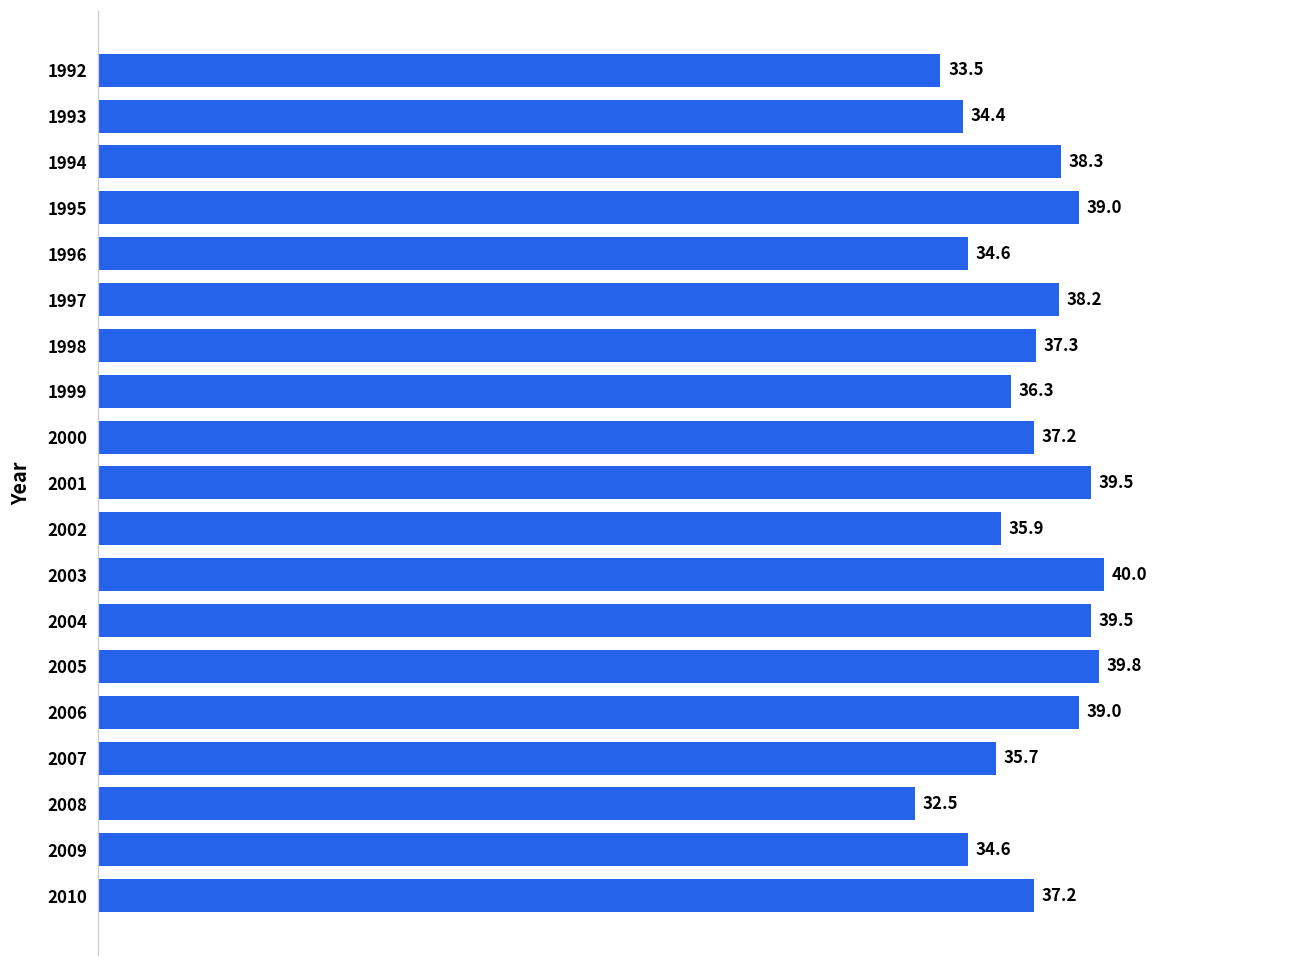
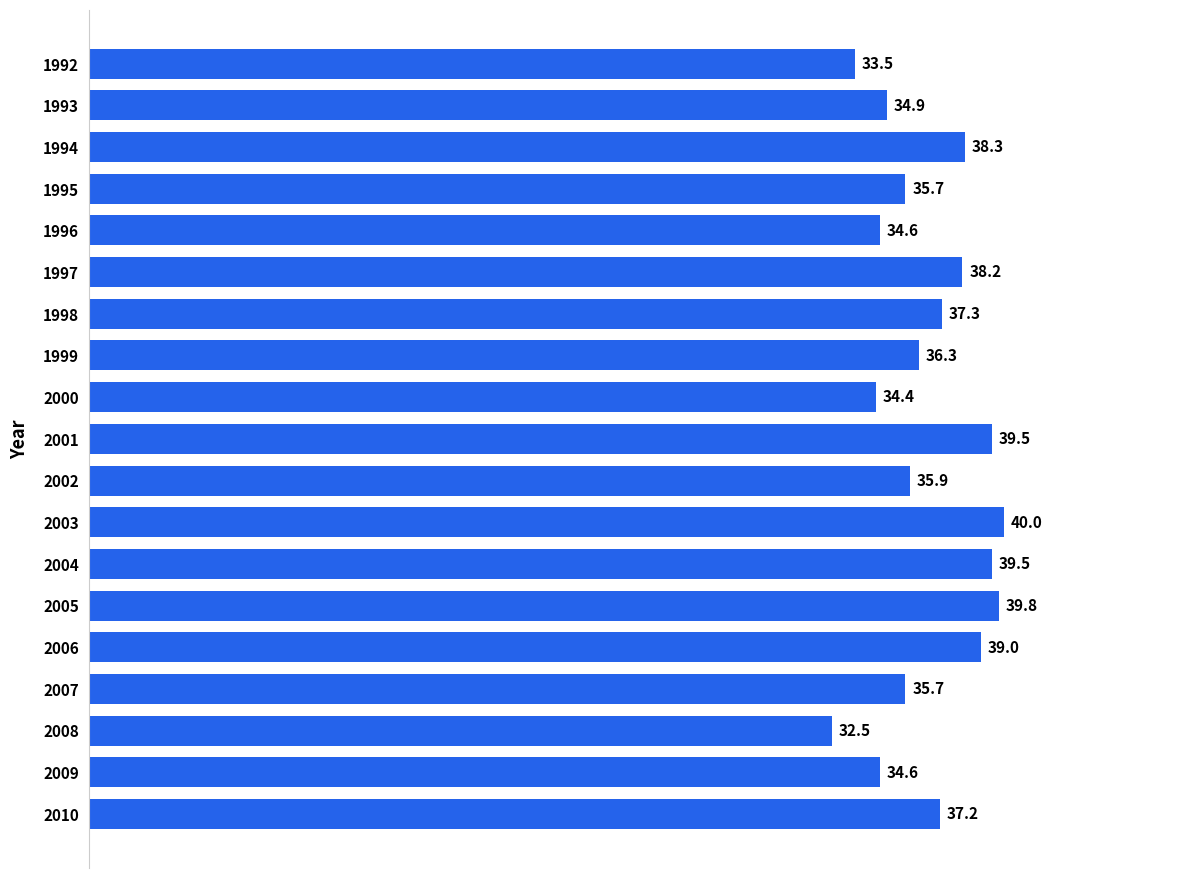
1993: 34.4 -> 34.9
1995: 39.0 -> 35.7
2000: 37.2 -> 34.4
